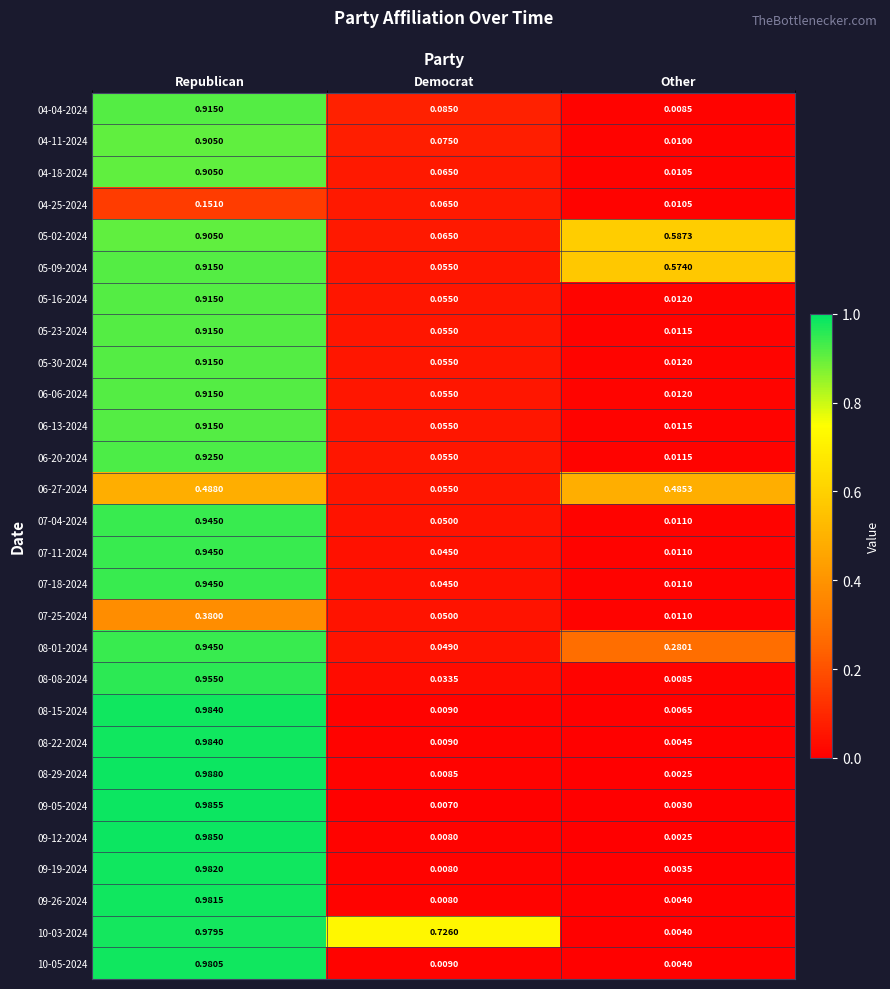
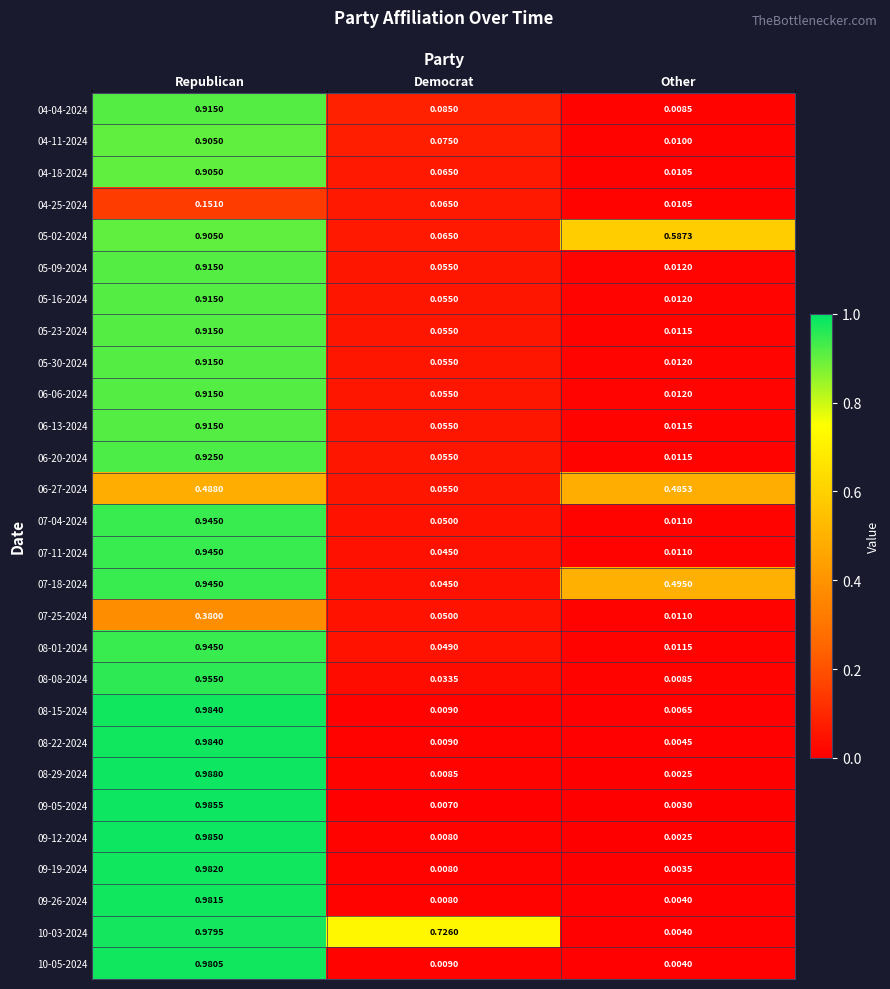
05-09-2024, Other: 0.5740 -> 0.0120
07-18-2024, Other: 0.0110 -> 0.4950
08-01-2024, Other: 0.2801 -> 0.0115
